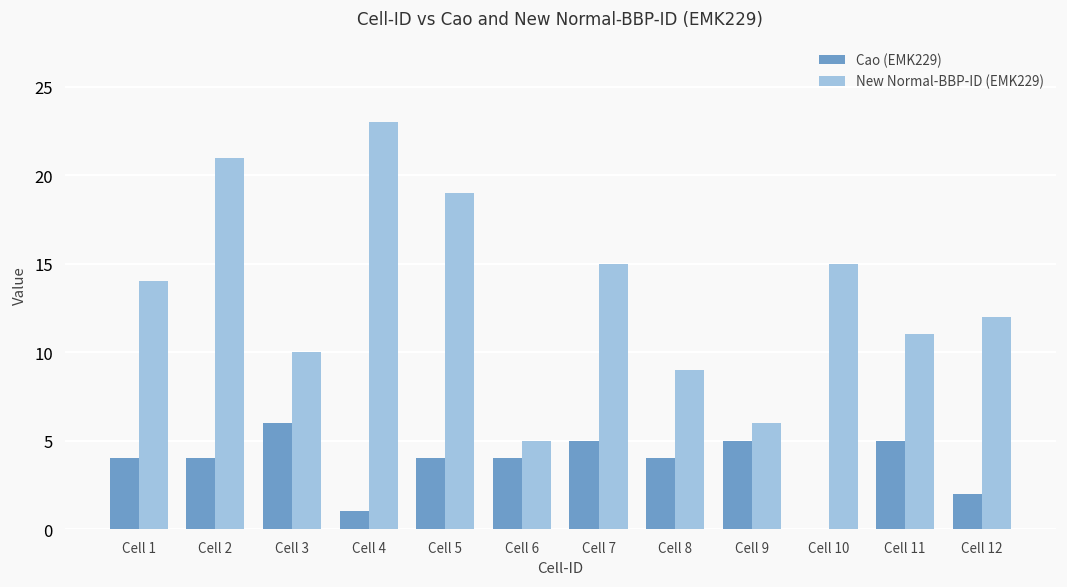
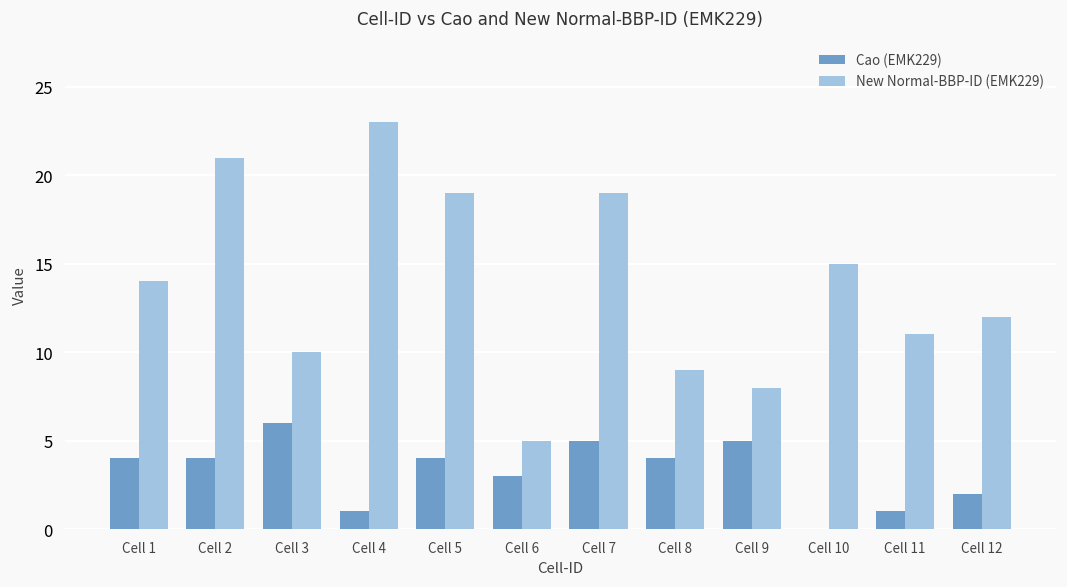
Cao (EMK229), Cell 6: 4 -> 3
New Normal-BBP-ID (EMK229), Cell 7: 15 -> 19
New Normal-BBP-ID (EMK229), Cell 9: 6 -> 8
Cao (EMK229), Cell 11: 5 -> 1
